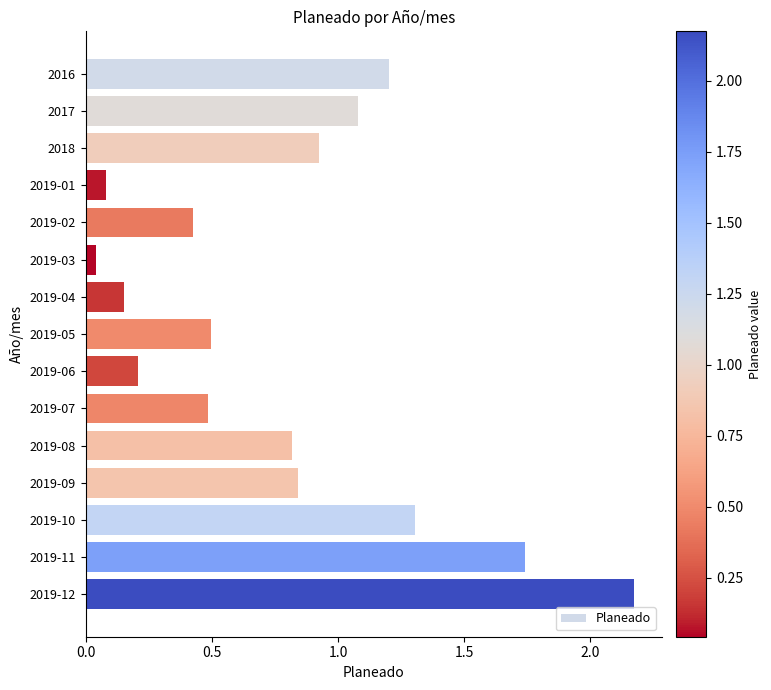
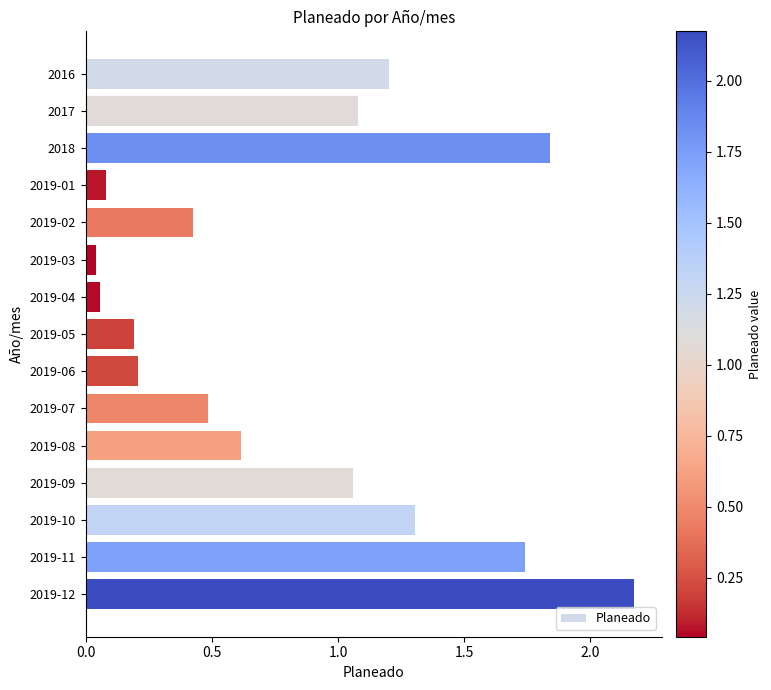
2018: 0.92 -> 1.84
2019-04: 0.15 -> 0.06
2019-05: 0.50 -> 0.19
2019-08: 0.82 -> 0.61
2019-09: 0.84 -> 1.06
